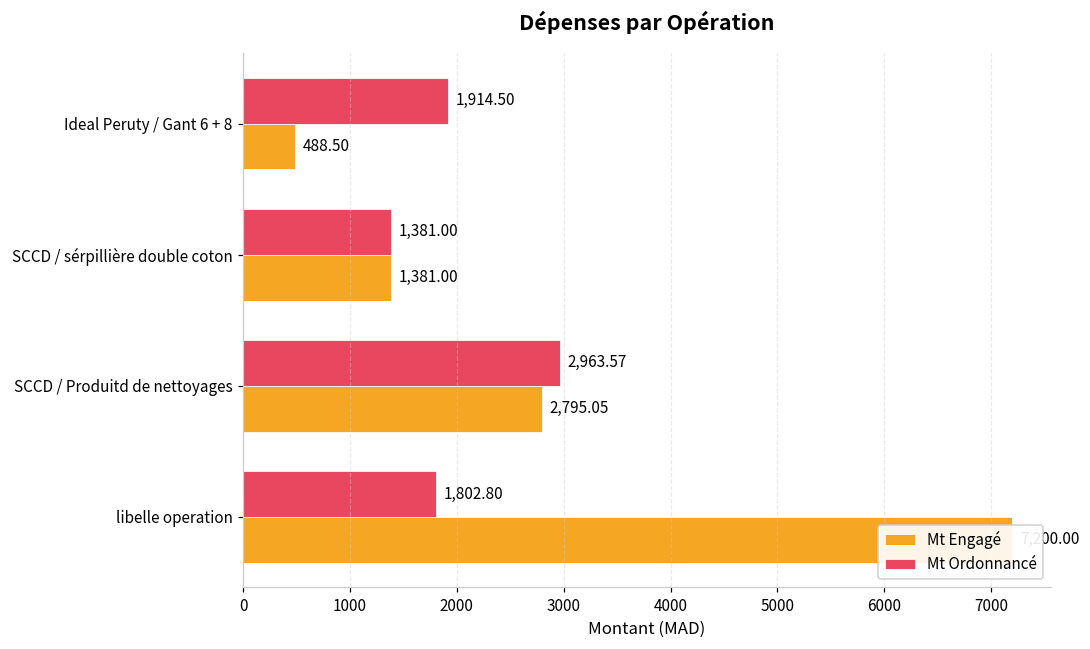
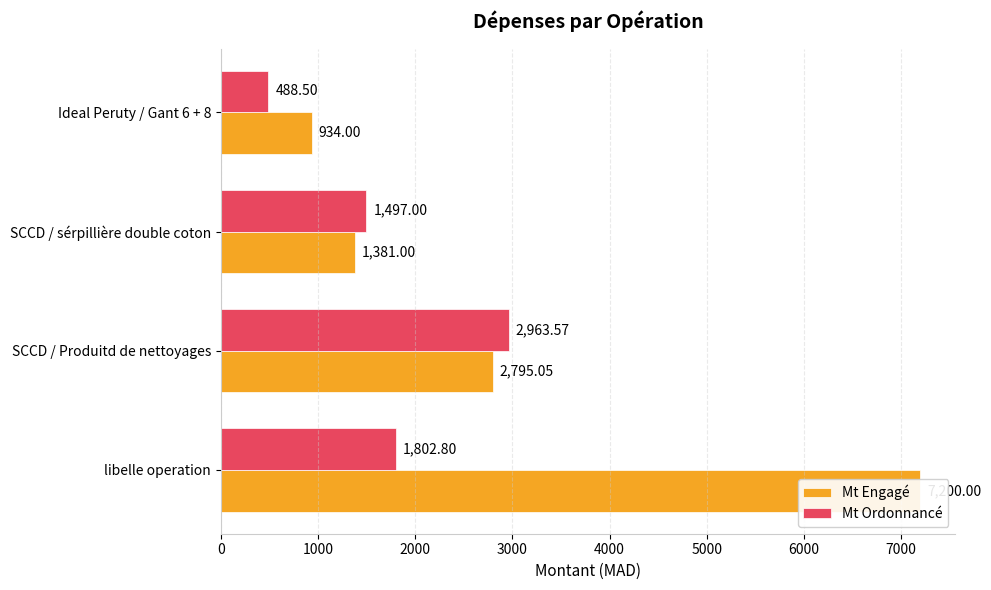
Mt Ordonnancé, Ideal Peruty / Gant 6 + 8: 1,914.50 -> 488.50
Mt Engagé, Ideal Peruty / Gant 6 + 8: 488.50 -> 934.00
Mt Ordonnancé, SCCD / sérpillière double coton: 1,381.00 -> 1,497.00
